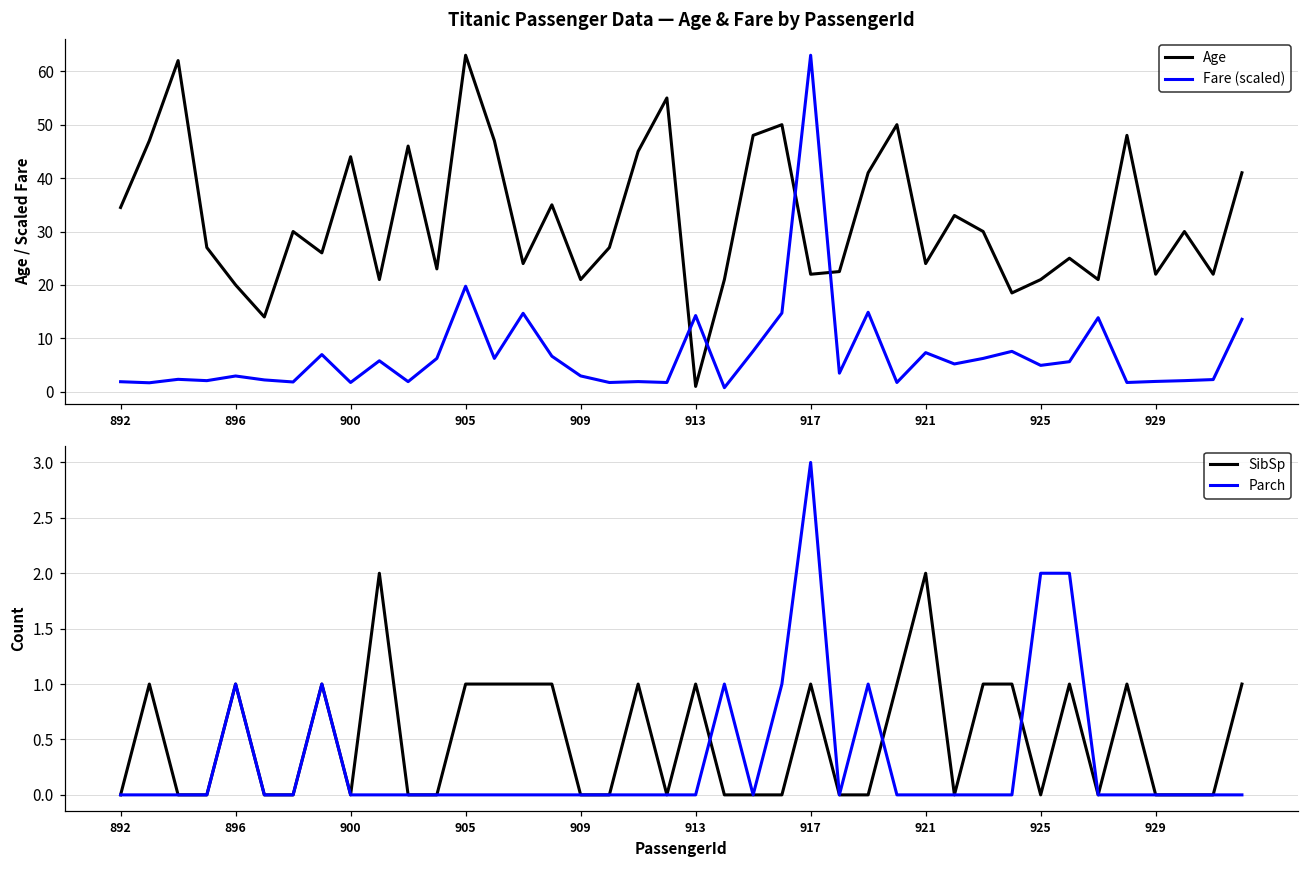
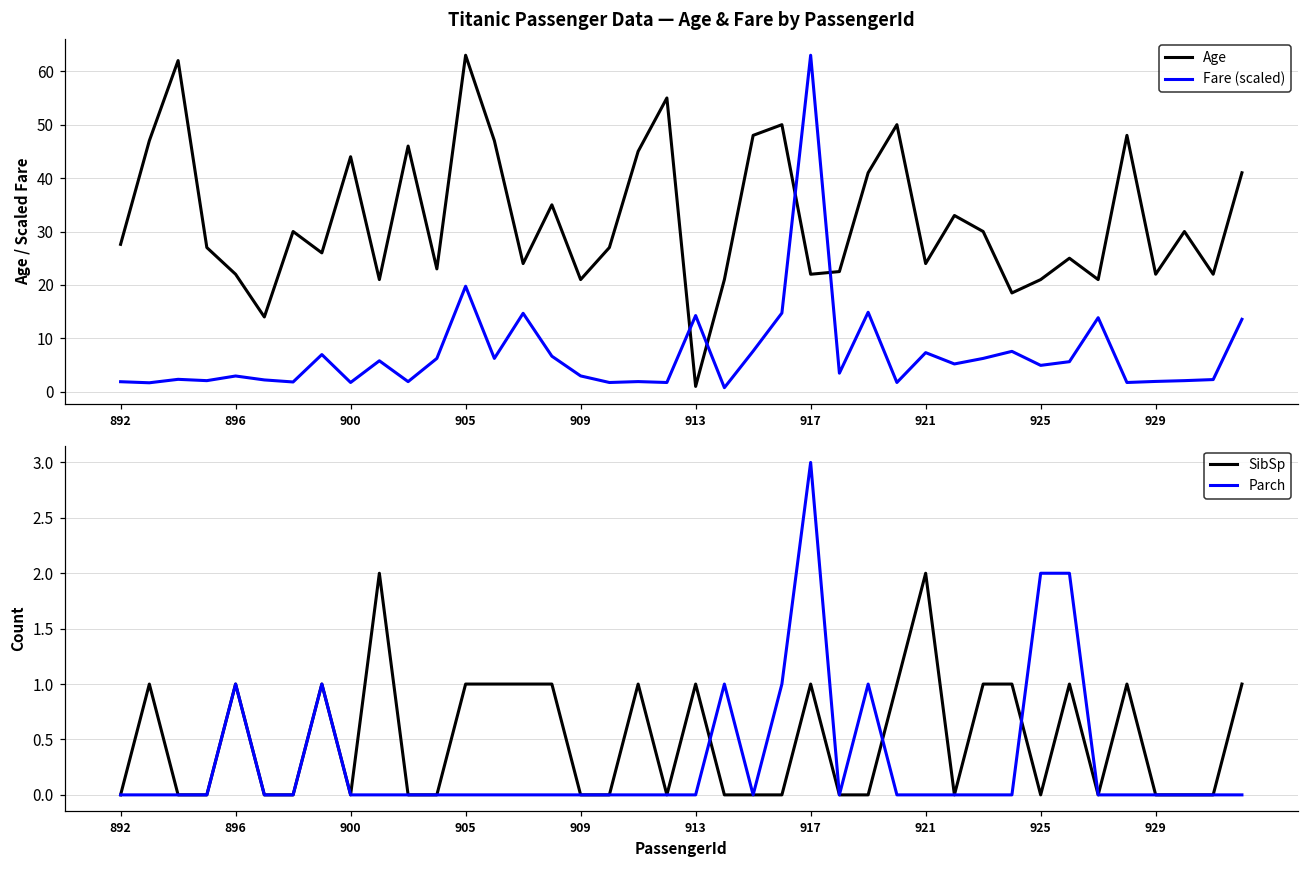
Titanic Passenger Data — Age & Fare by PassengerId, Age, 892: 35 -> 28
Titanic Passenger Data — Age & Fare by PassengerId, Age, 896: 20 -> 22
